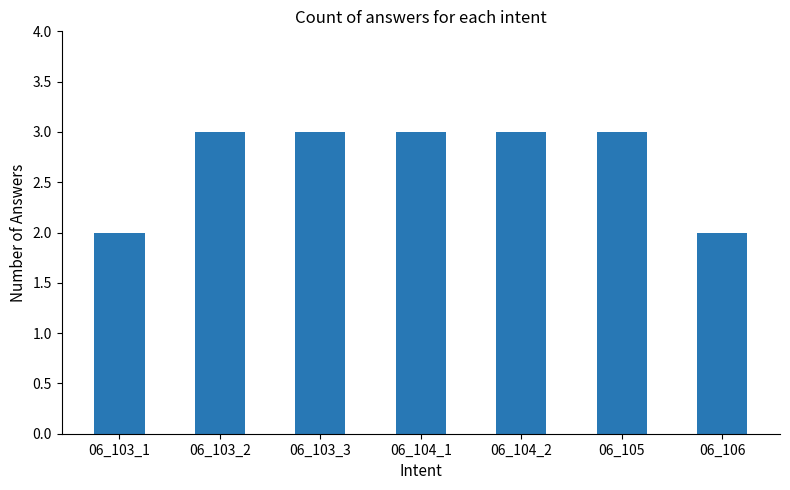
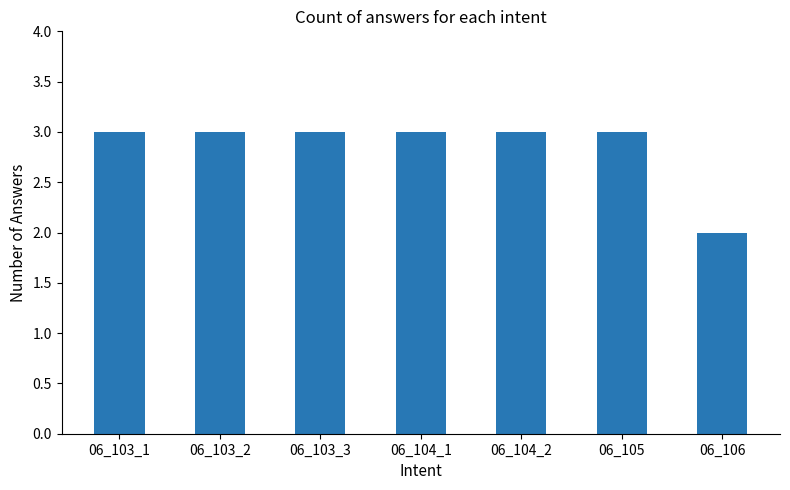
06_103_1: 2 -> 3
